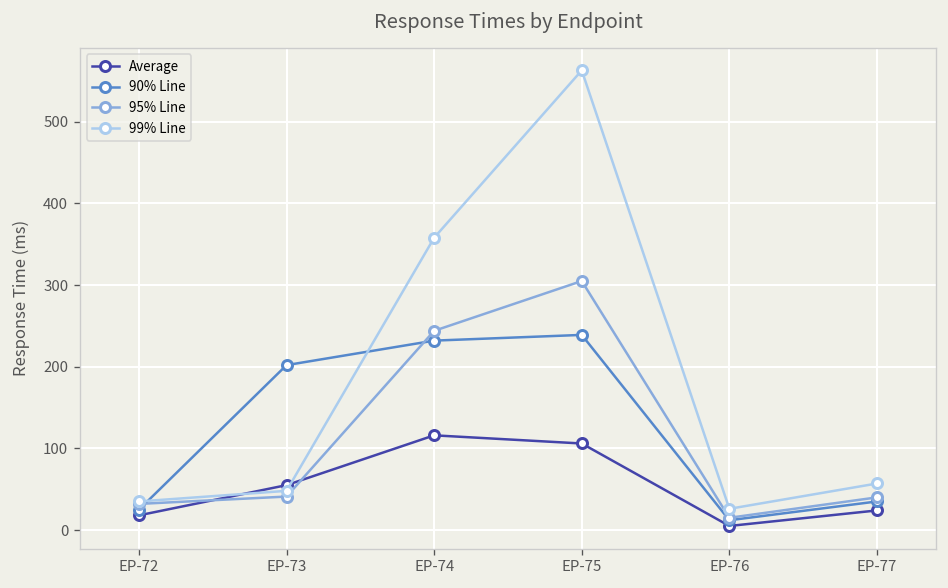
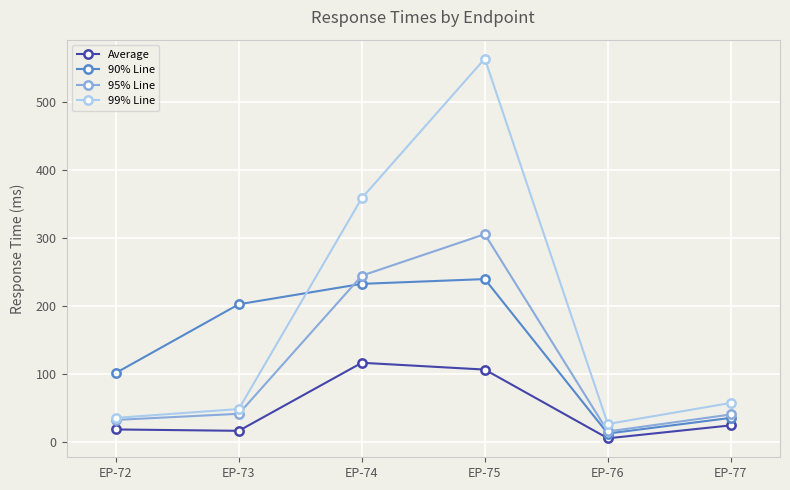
90% Line, EP-72: 30 -> 100
Average, EP-73: 60 -> 20
